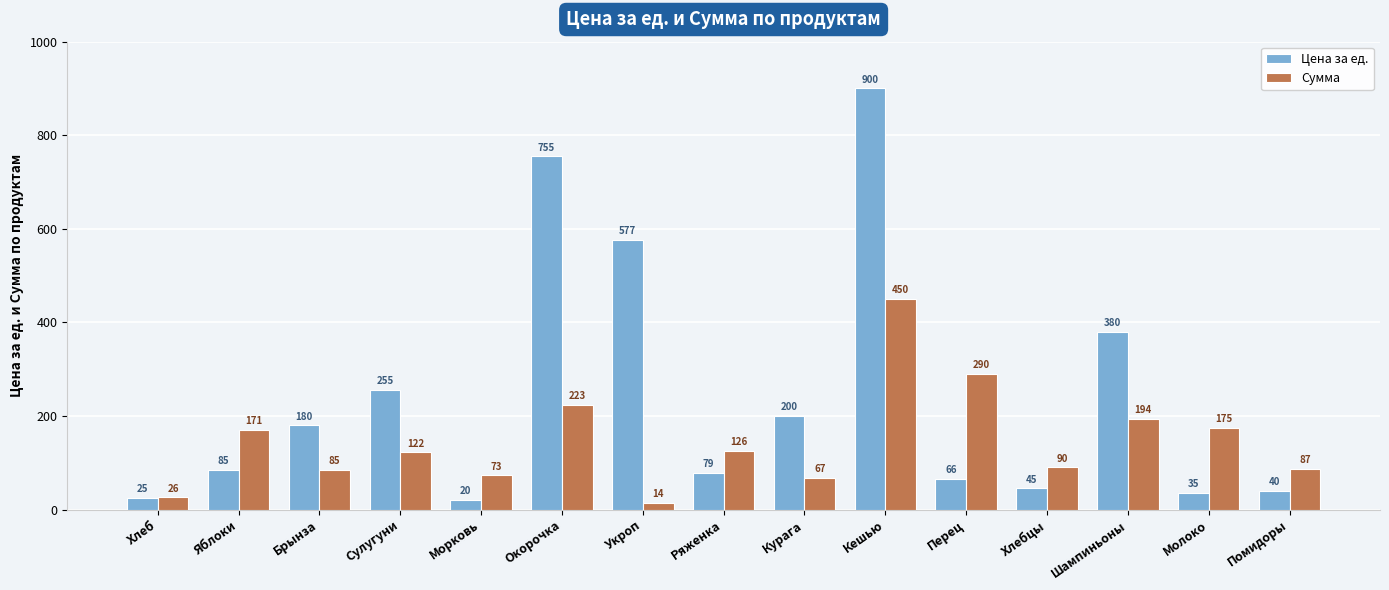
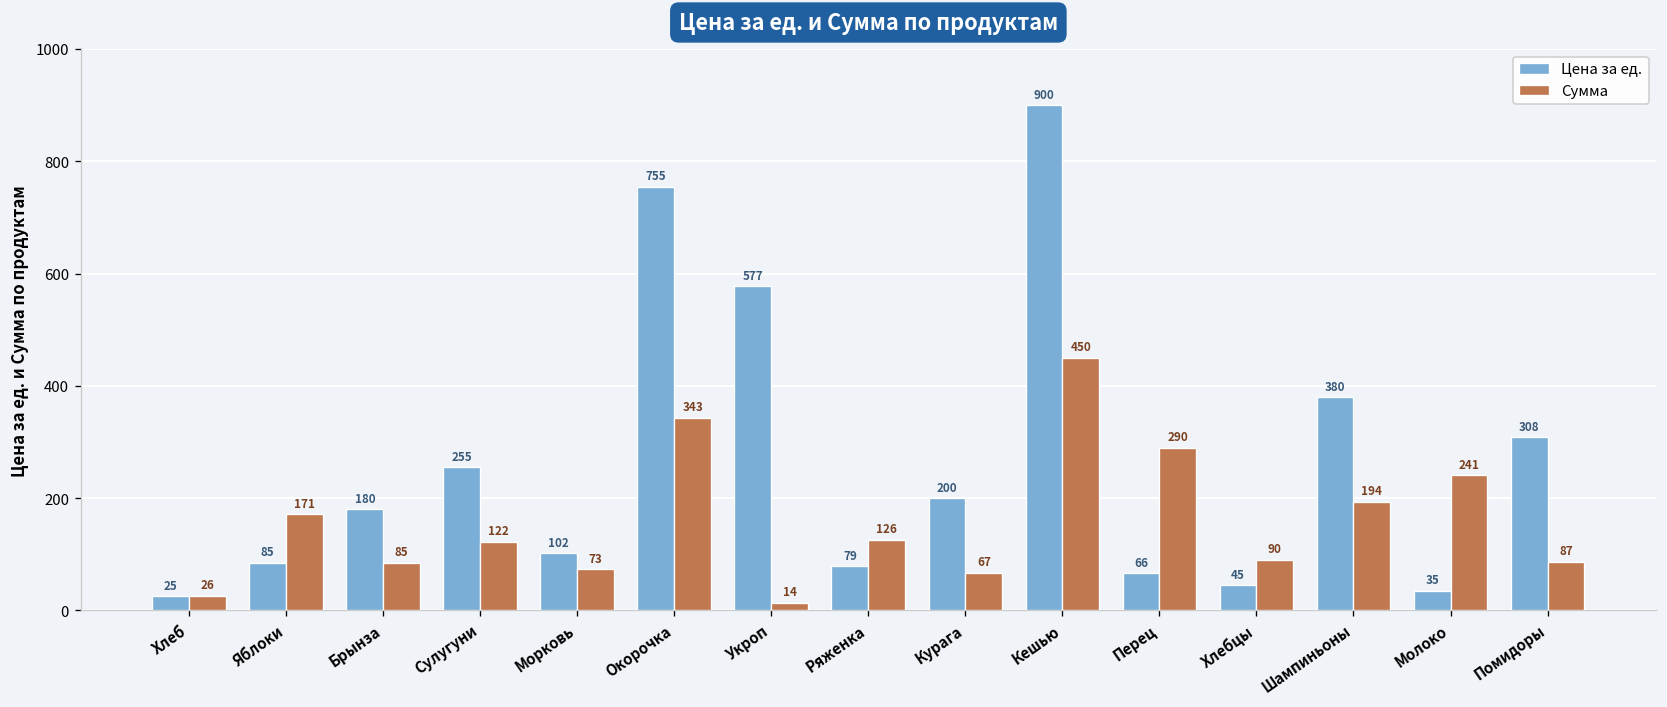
Цена за ед., Морковь: 20 -> 102
Сумма, Окорочка: 223 -> 343
Сумма, Молоко: 175 -> 241
Цена за ед., Помидоры: 40 -> 308
